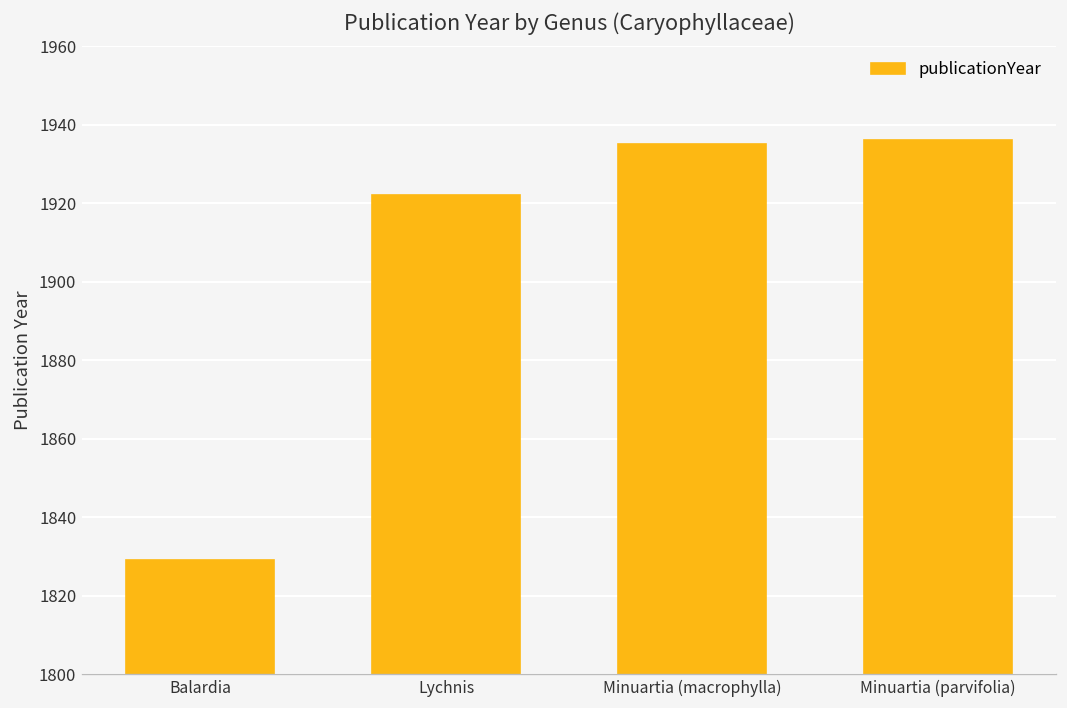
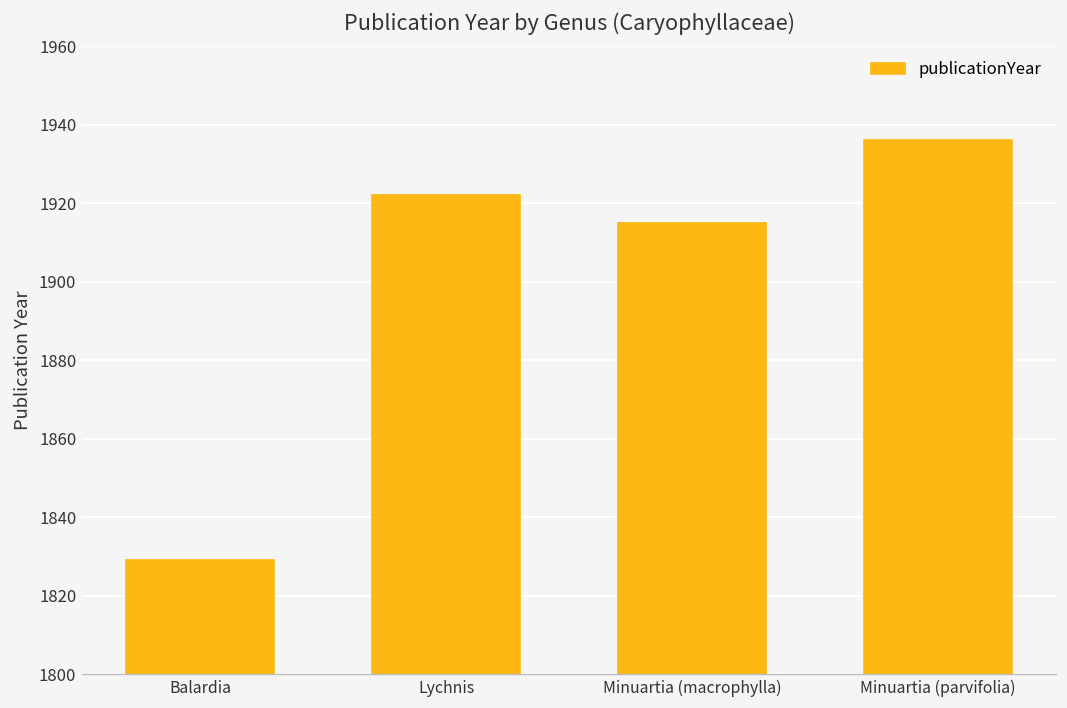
Minuartia (macrophylla): 1935 -> 1915
